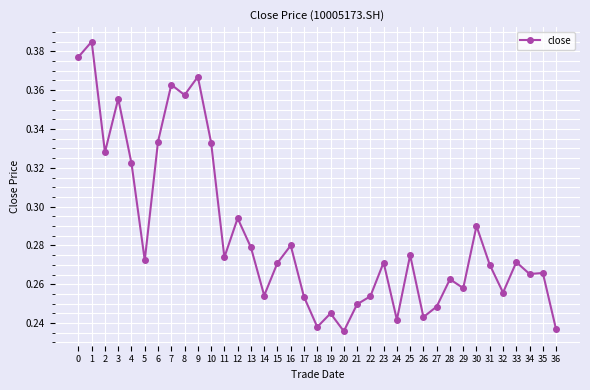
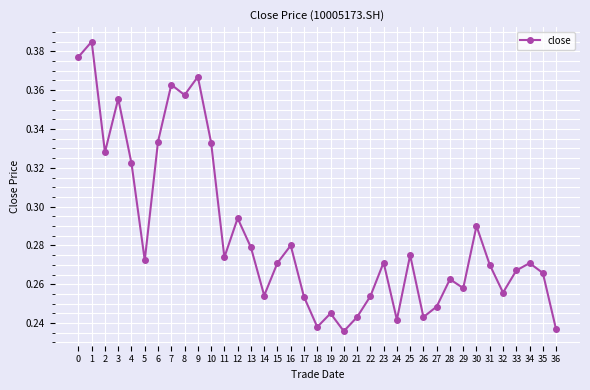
21: 0.250 -> 0.243
33: 0.271 -> 0.267
34: 0.265 -> 0.271
